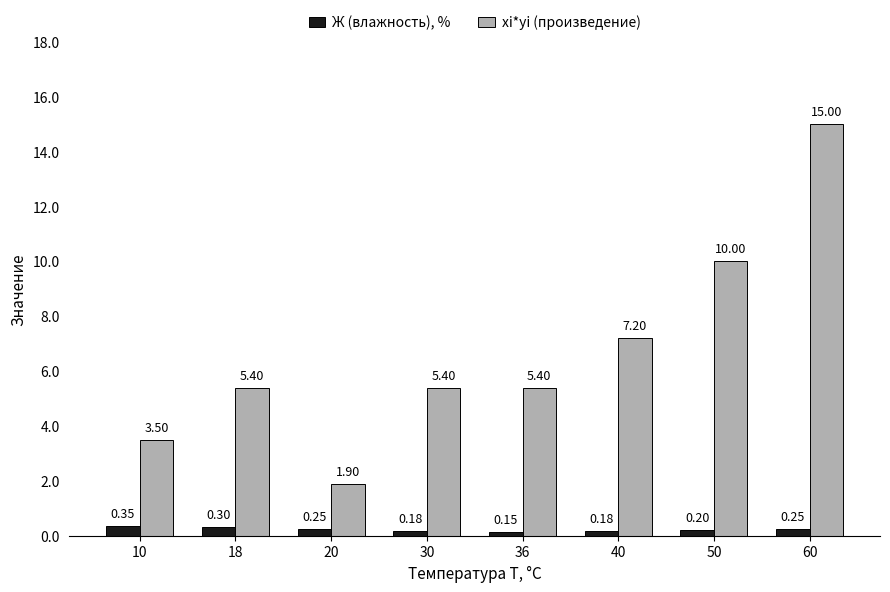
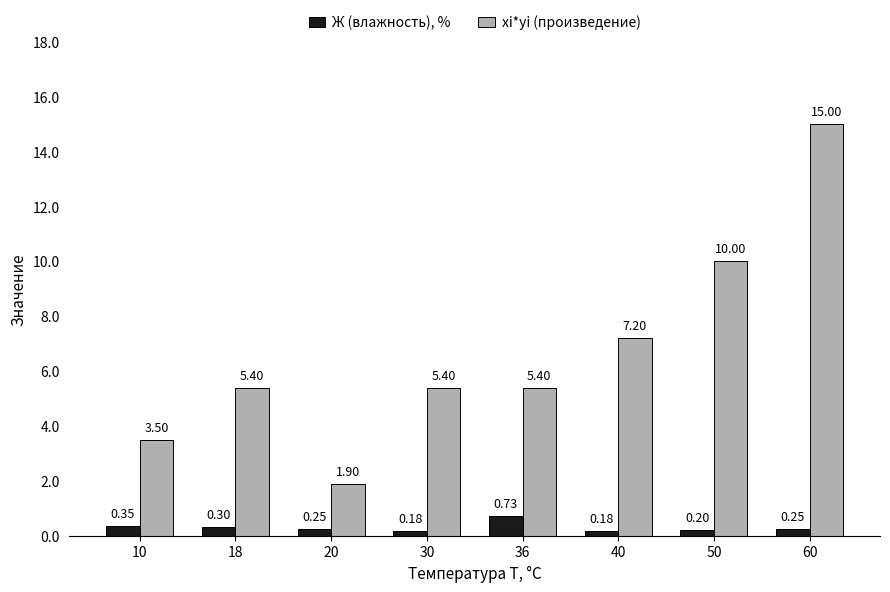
Ж (влажность), %, 36: 0.15 -> 0.73
